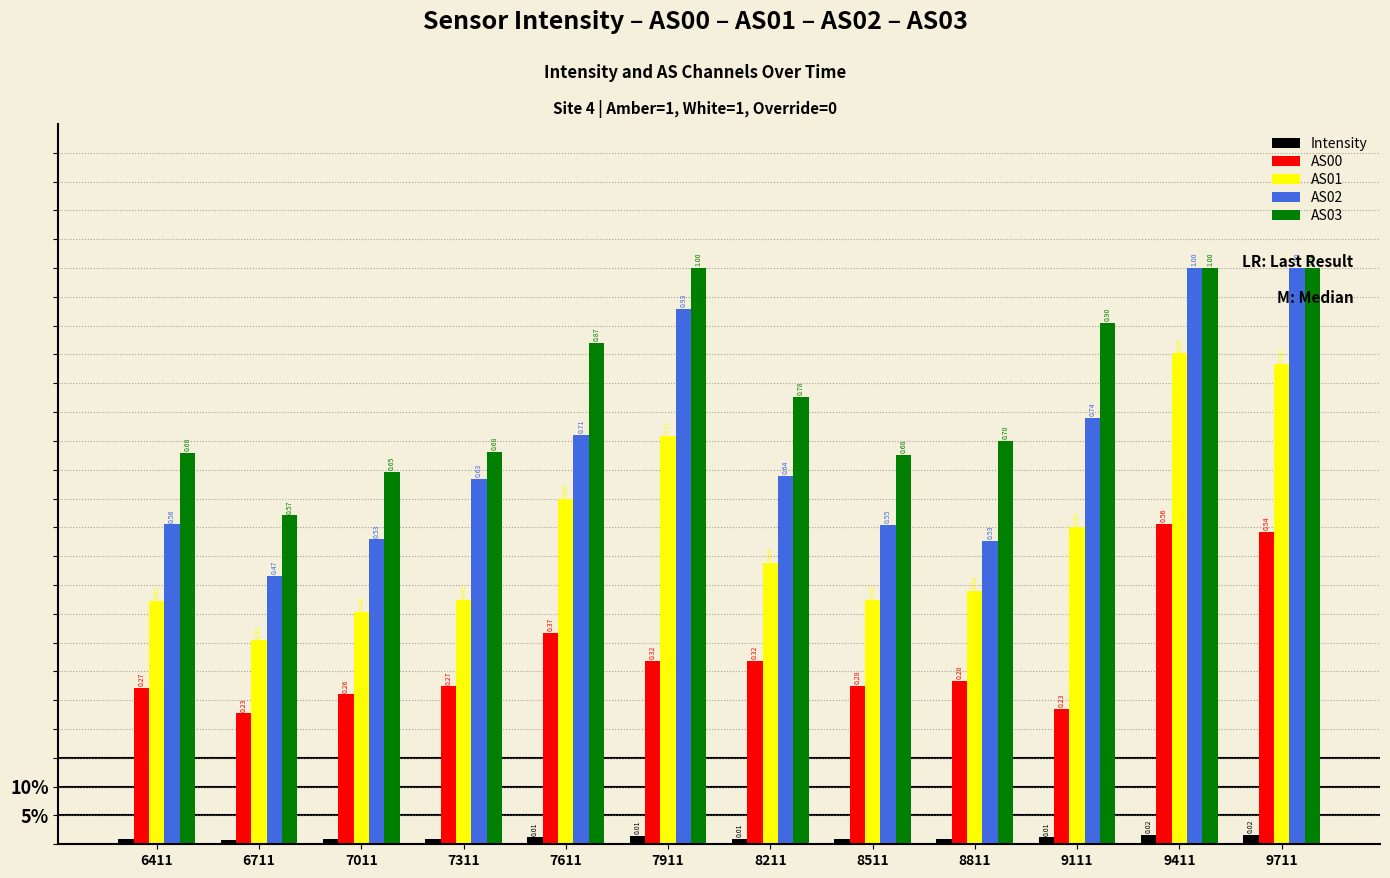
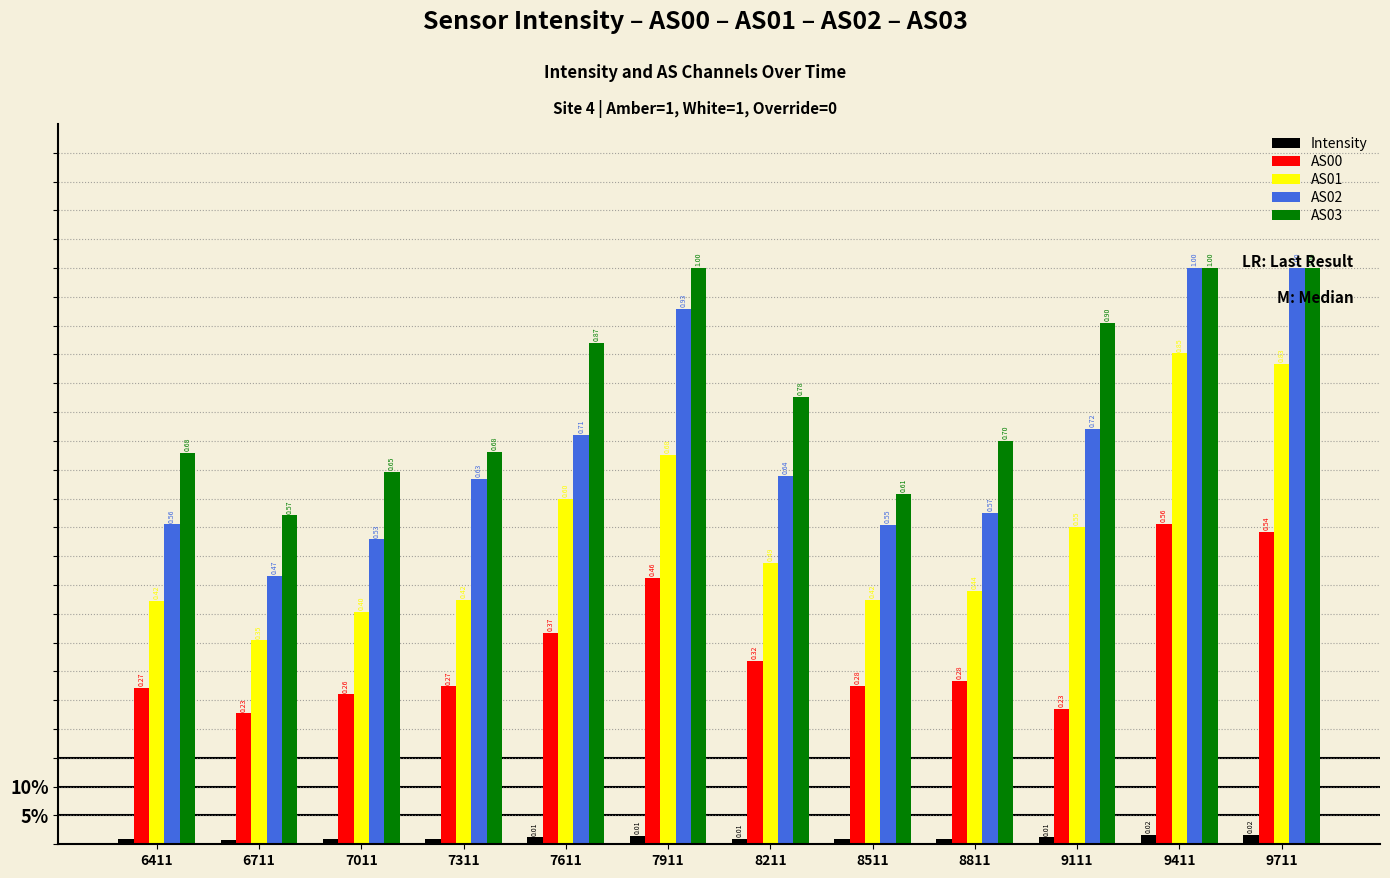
AS00, 7911: 0.32 -> 0.46
AS01, 7911: 0.71 -> 0.68
AS03, 8511: 0.68 -> 0.61
AS02, 8811: 0.53 -> 0.57
AS02, 9111: 0.74 -> 0.72
